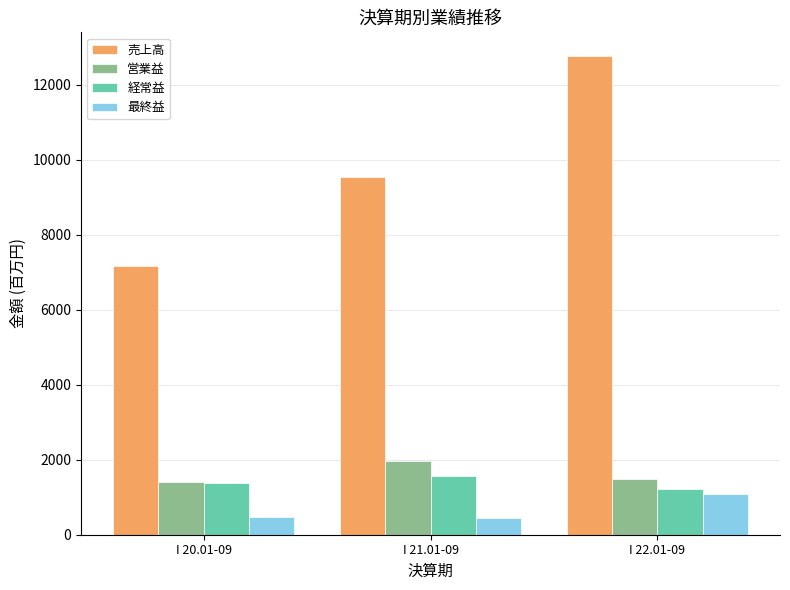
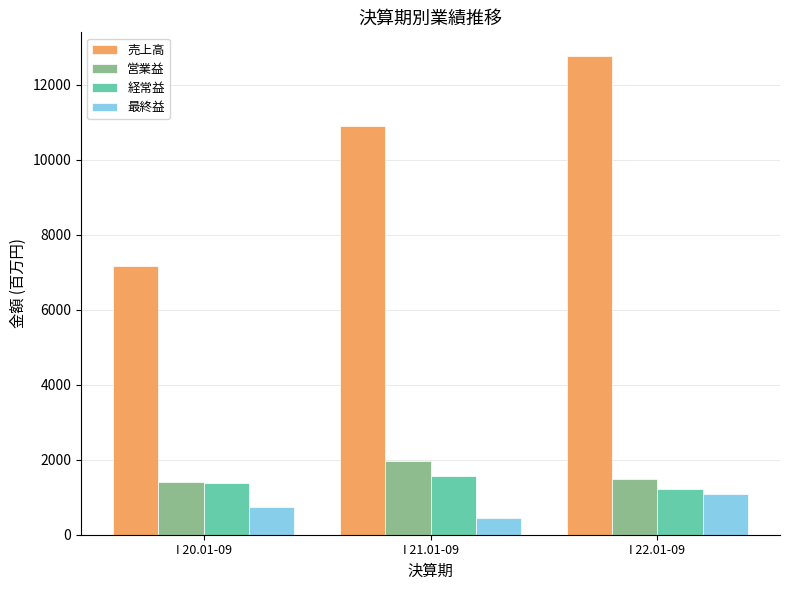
最終益, I 20.01-09: 500 -> 700
売上高, I 21.01-09: 9500 -> 10900
